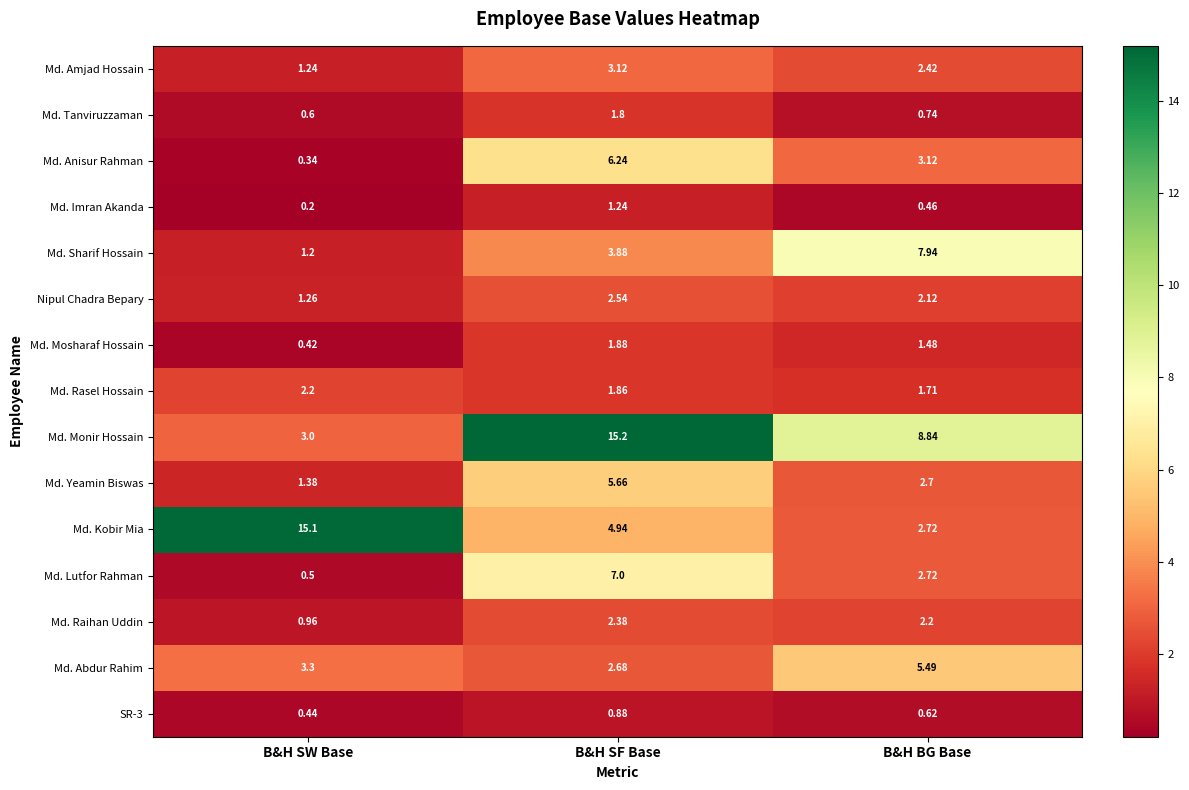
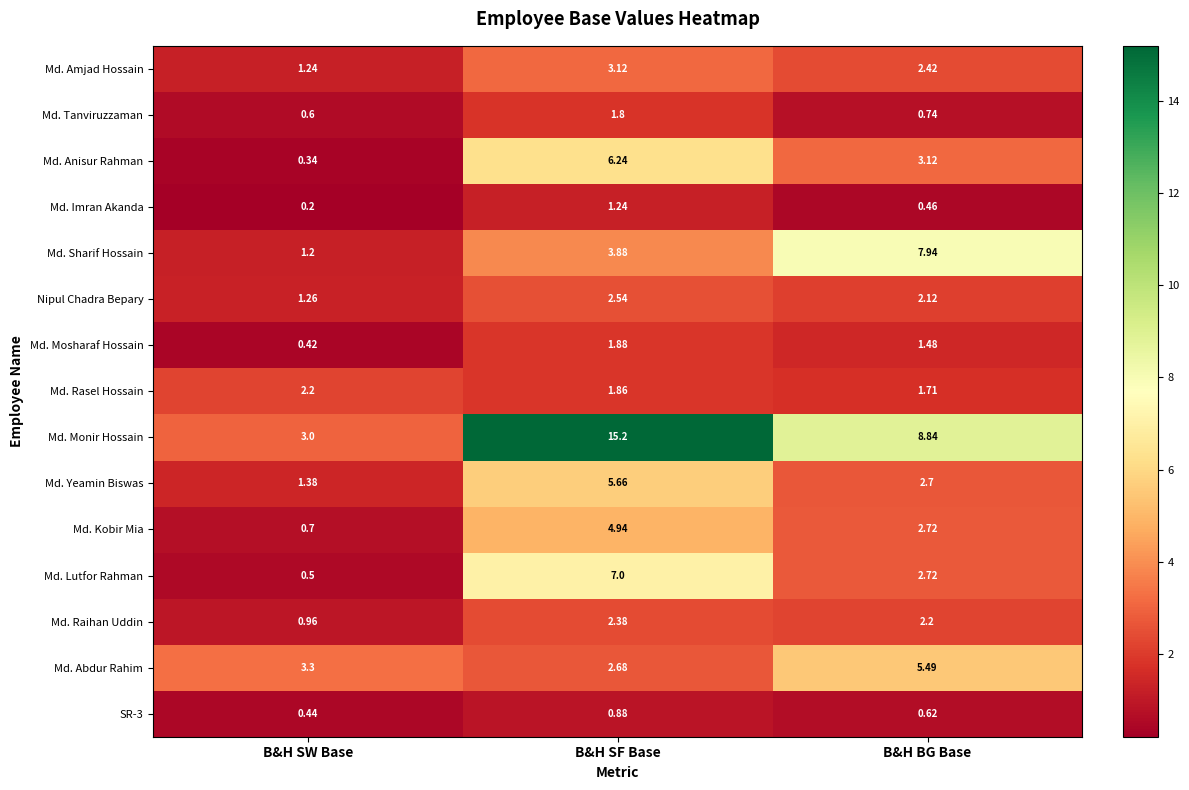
Md. Kobir Mia, B&H SW Base: 15.1 -> 0.7
